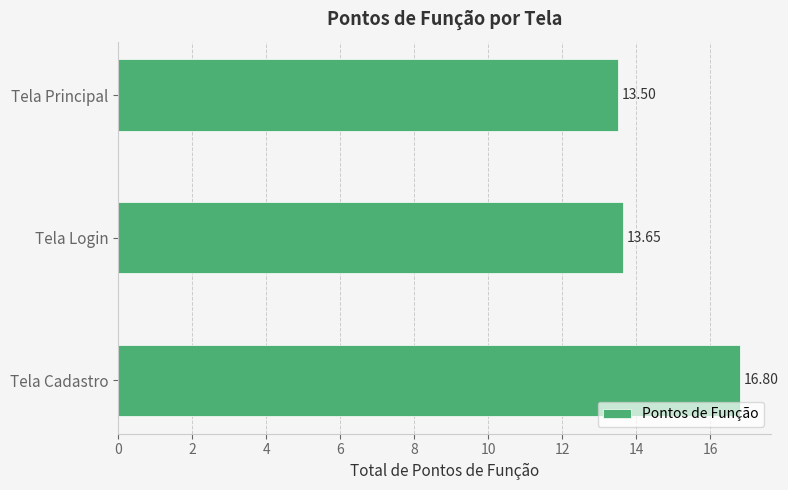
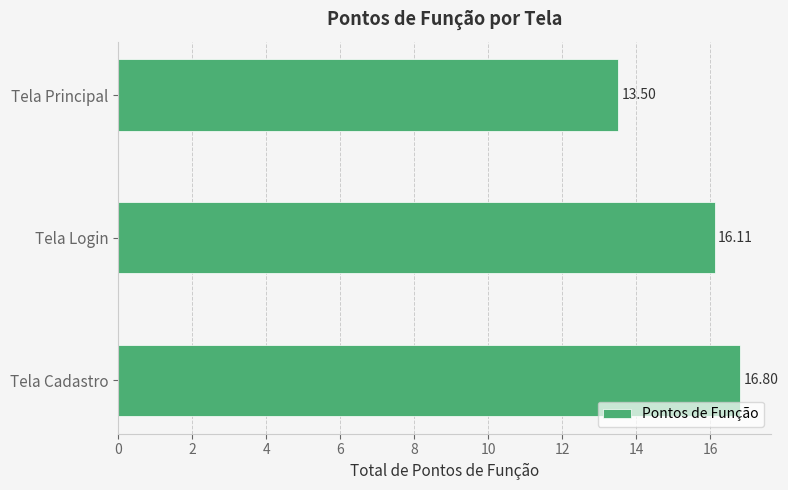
Tela Login: 13.65 -> 16.11
